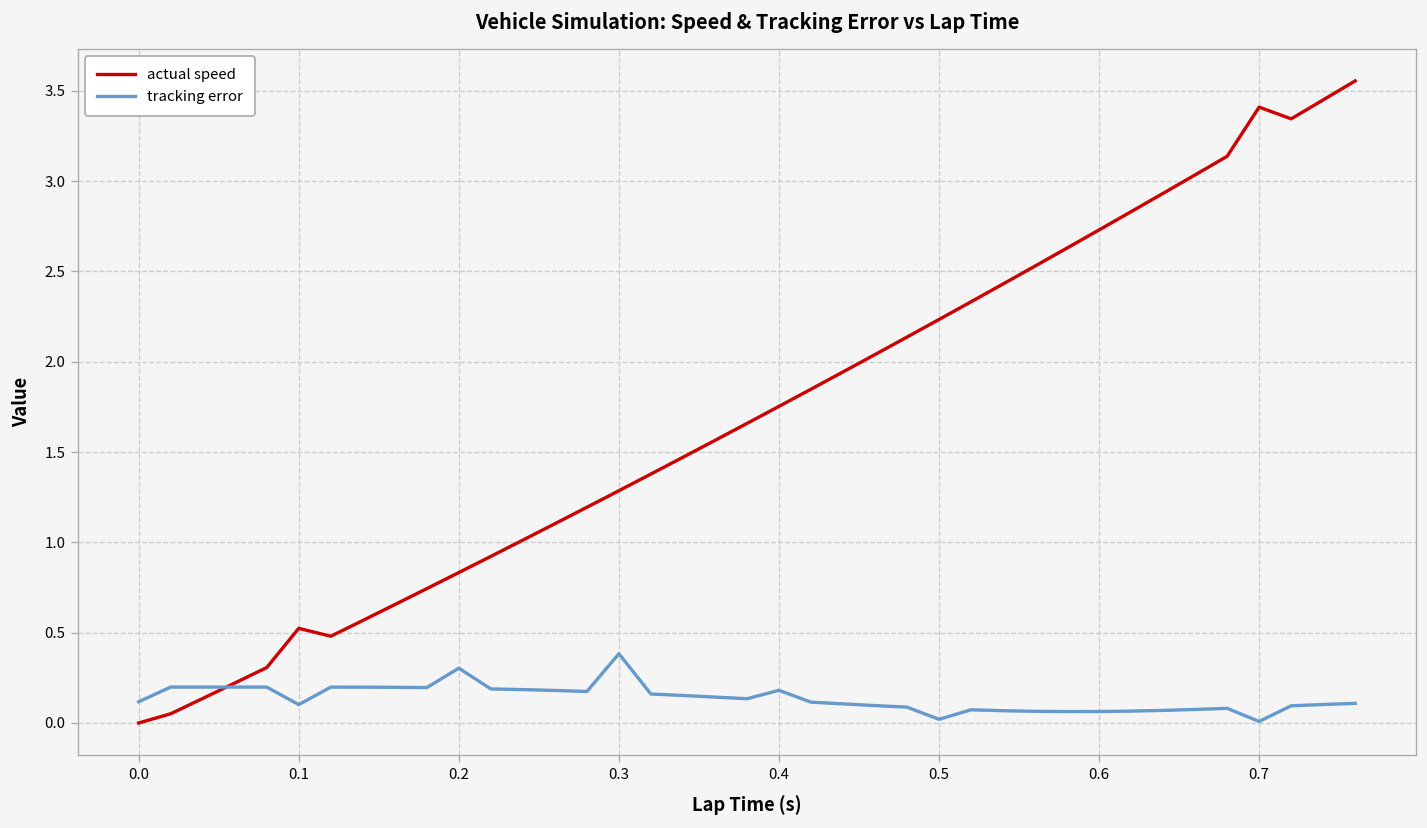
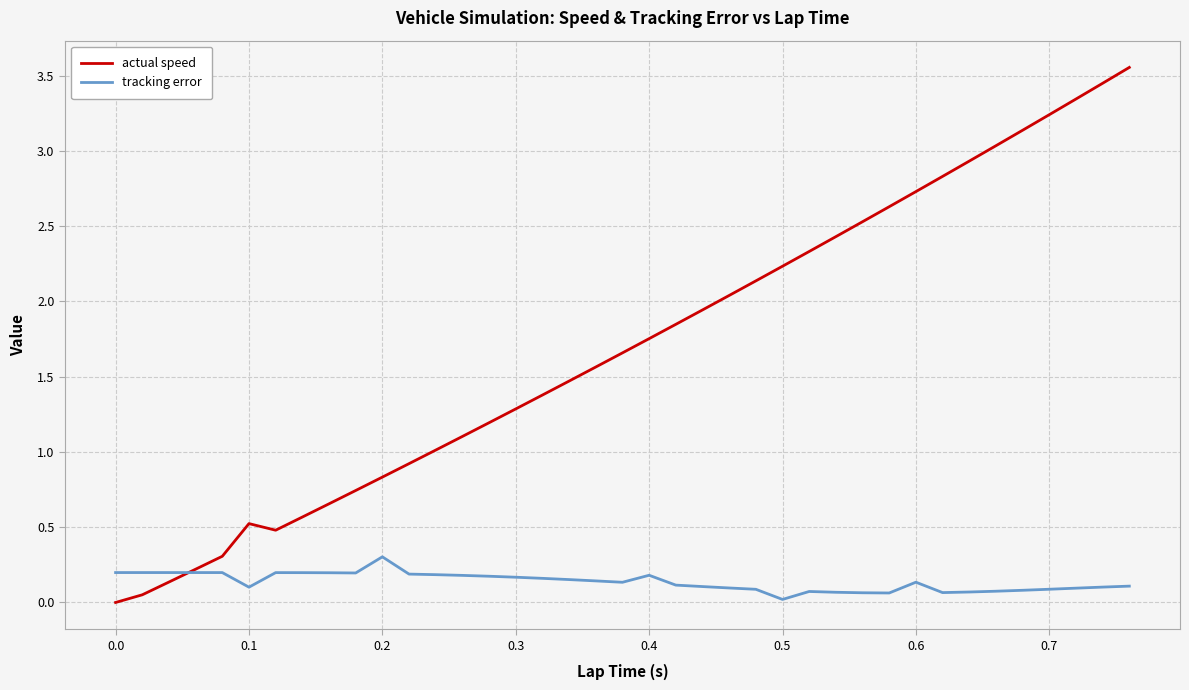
tracking error, 0.0: 0.12 -> 0.20
tracking error, 0.3: 0.38 -> 0.17
tracking error, 0.6: 0.06 -> 0.13
actual speed, 0.7: 3.41 -> 3.24
tracking error, 0.7: 0.01 -> 0.09
